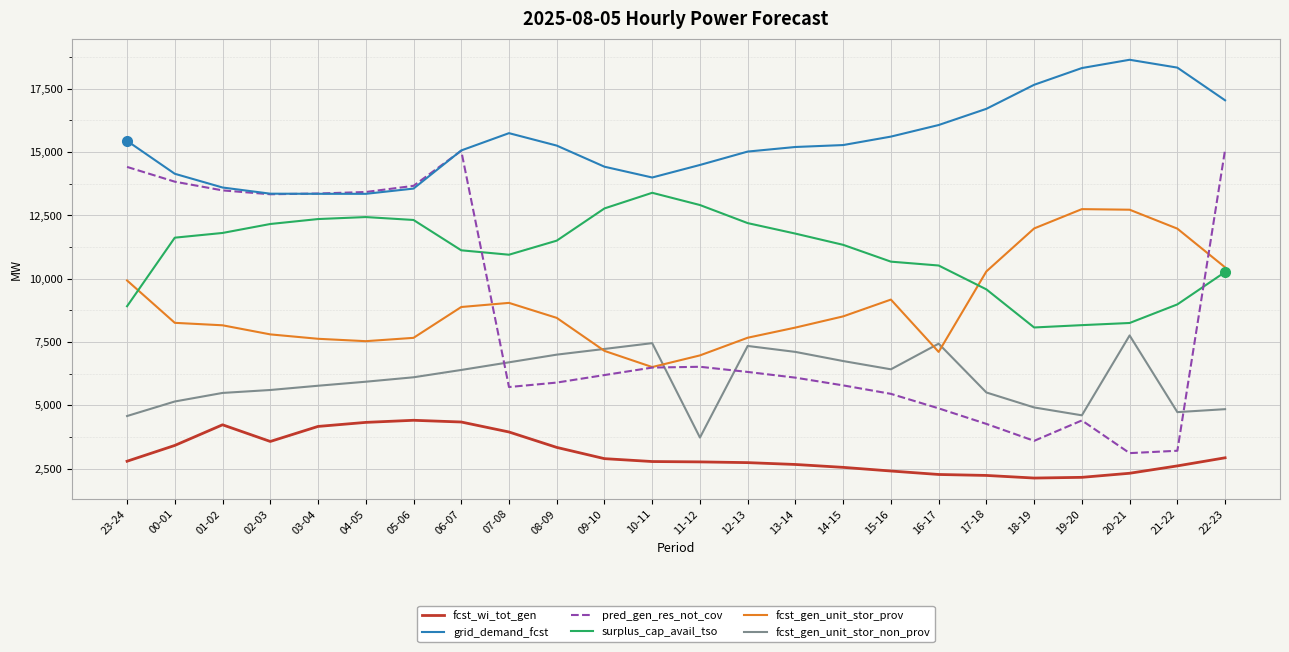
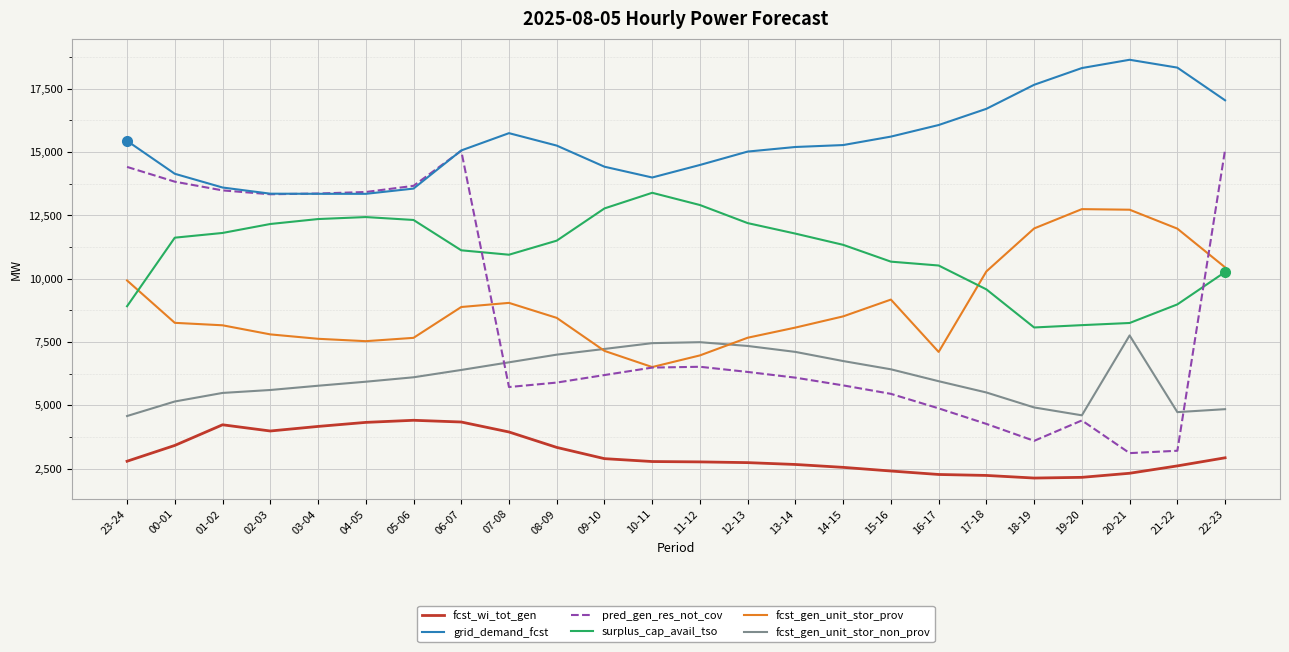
fcst_wi_tot_gen, 02-03: 3,600 -> 4,000
fcst_gen_unit_stor_non_prov, 11-12: 3,700 -> 7,500
fcst_gen_unit_stor_non_prov, 16-17: 7,400 -> 6,000
